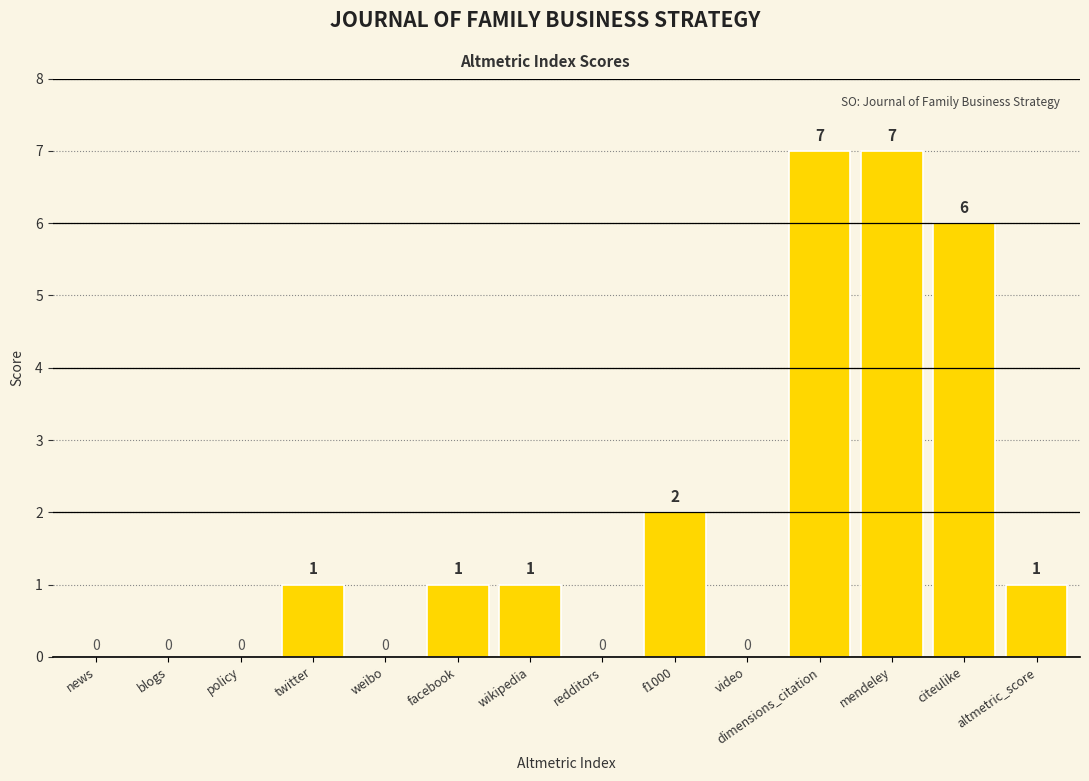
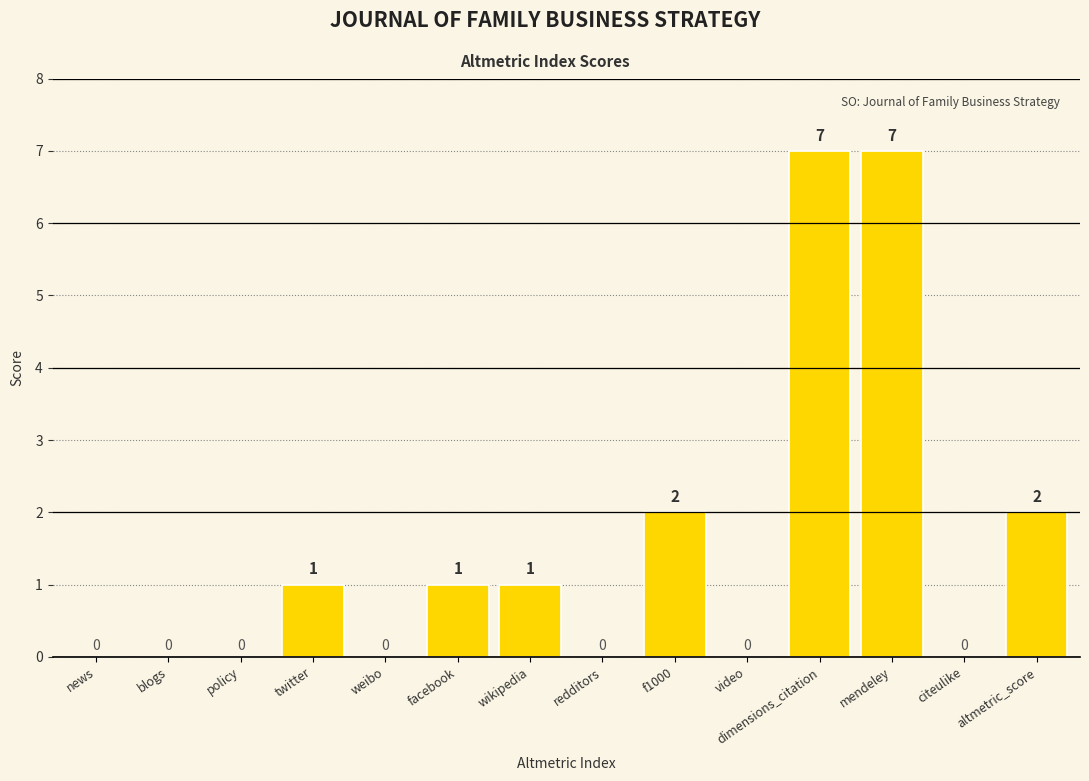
citeulike: 6 -> 0
altmetric_score: 1 -> 2
